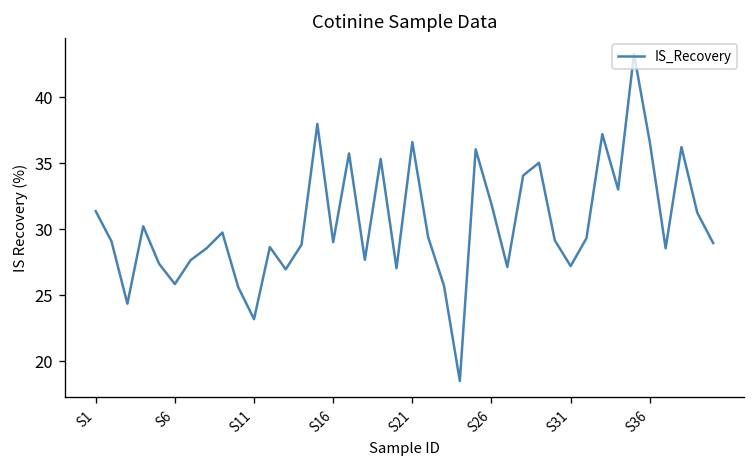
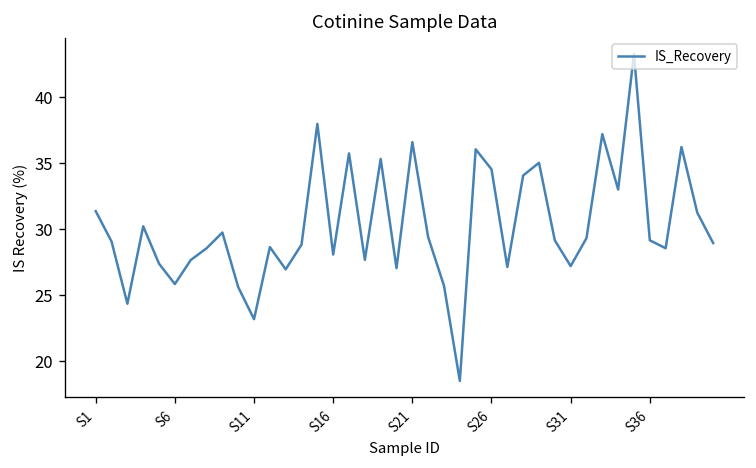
S16: 29.0 -> 28.1
S26: 31.9 -> 34.5
S36: 36.6 -> 29.2
